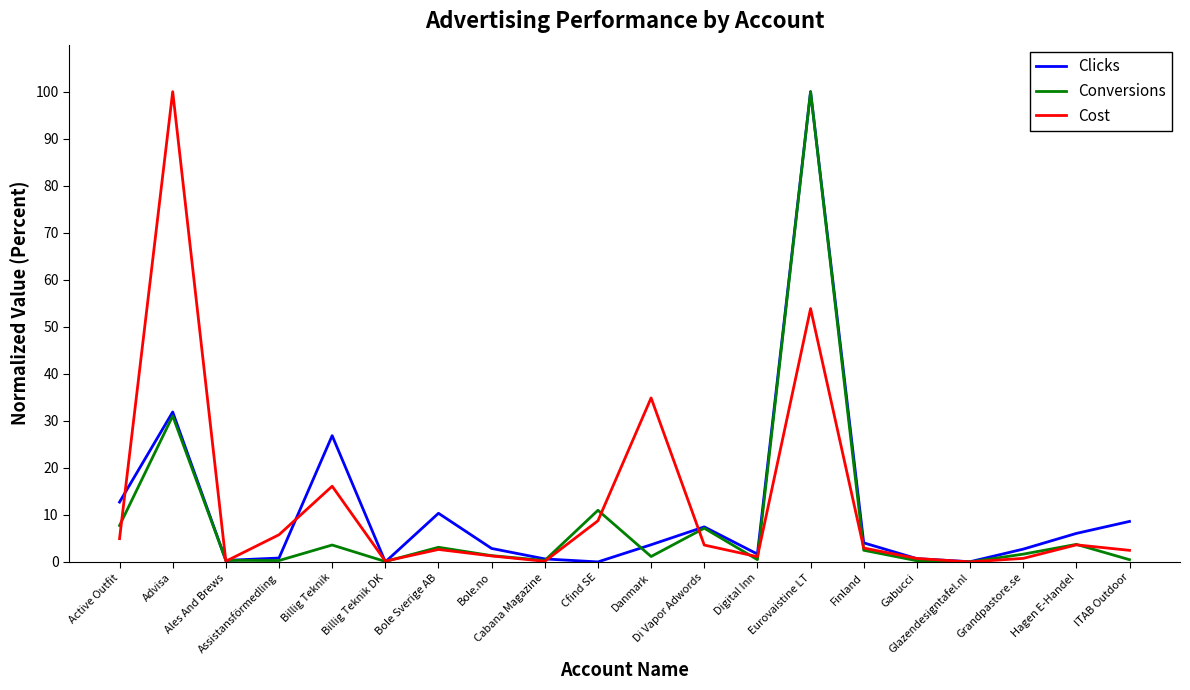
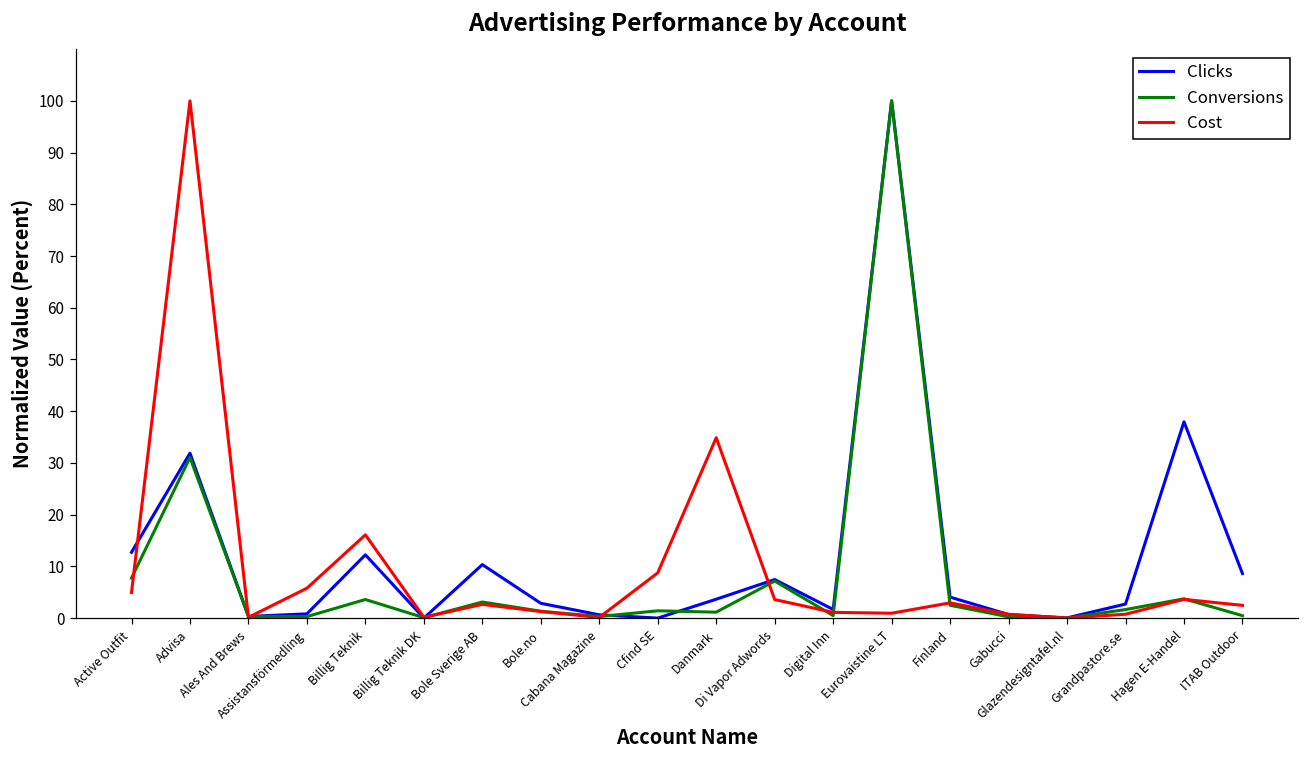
Clicks, Billig Teknik: 27 -> 12
Conversions, Cfind SE: 11 -> 1
Cost, Eurovaistine LT: 54 -> 1
Clicks, Hagen E-Handel: 6 -> 38
